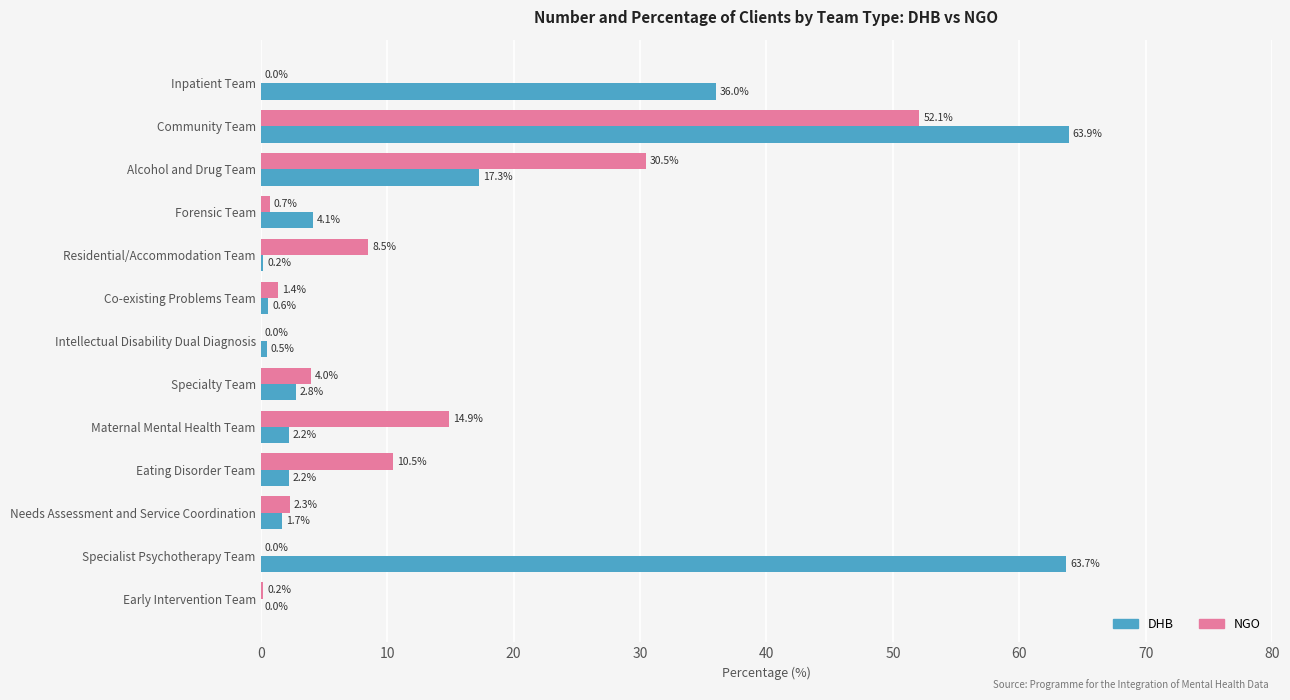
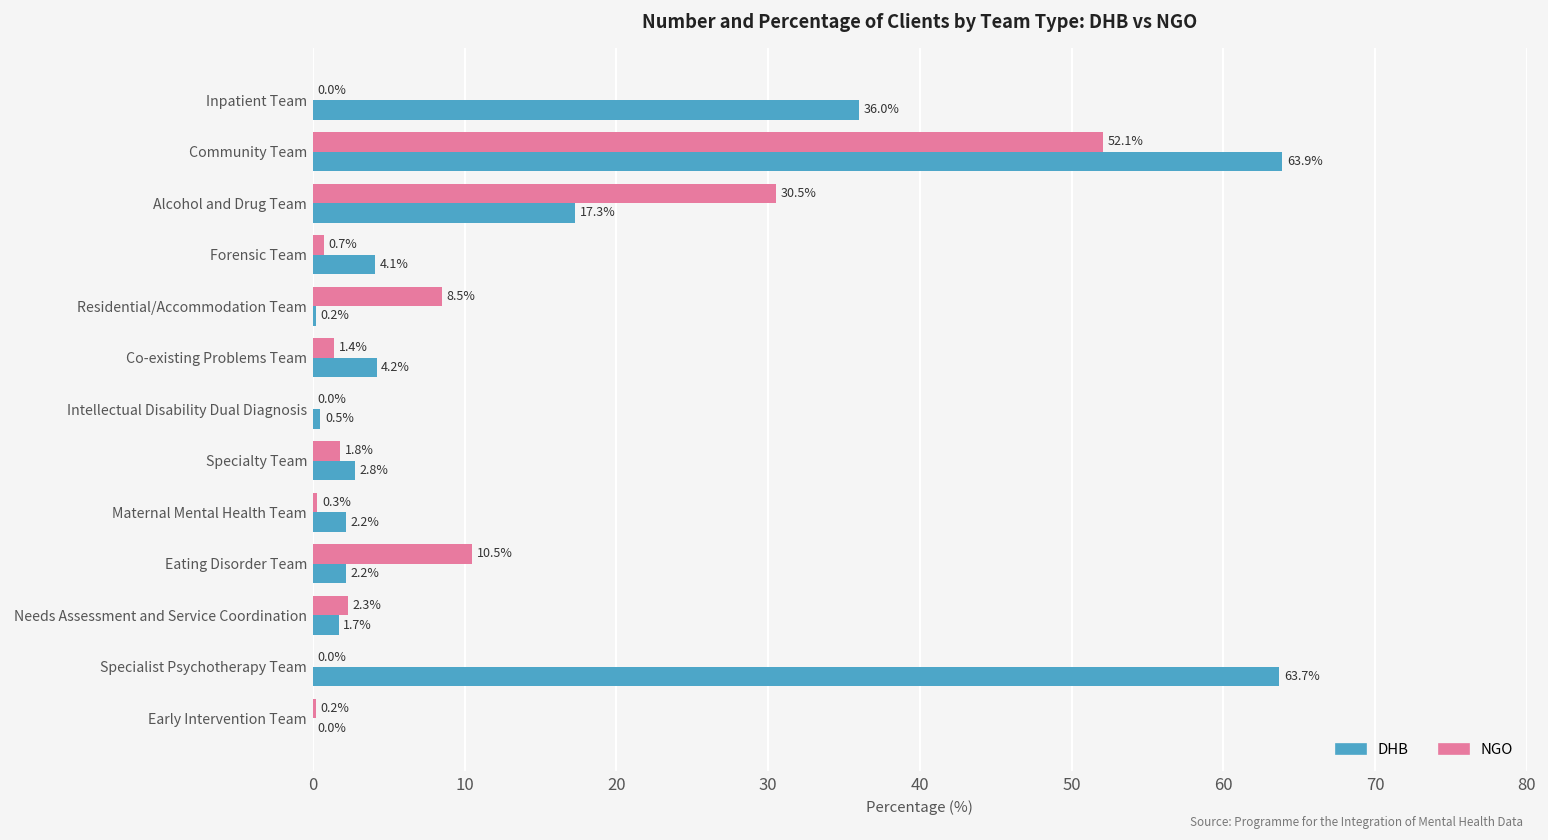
DHB, Co-existing Problems Team: 0.6% -> 4.2%
NGO, Specialty Team: 4.0% -> 1.8%
NGO, Maternal Mental Health Team: 14.9% -> 0.3%
